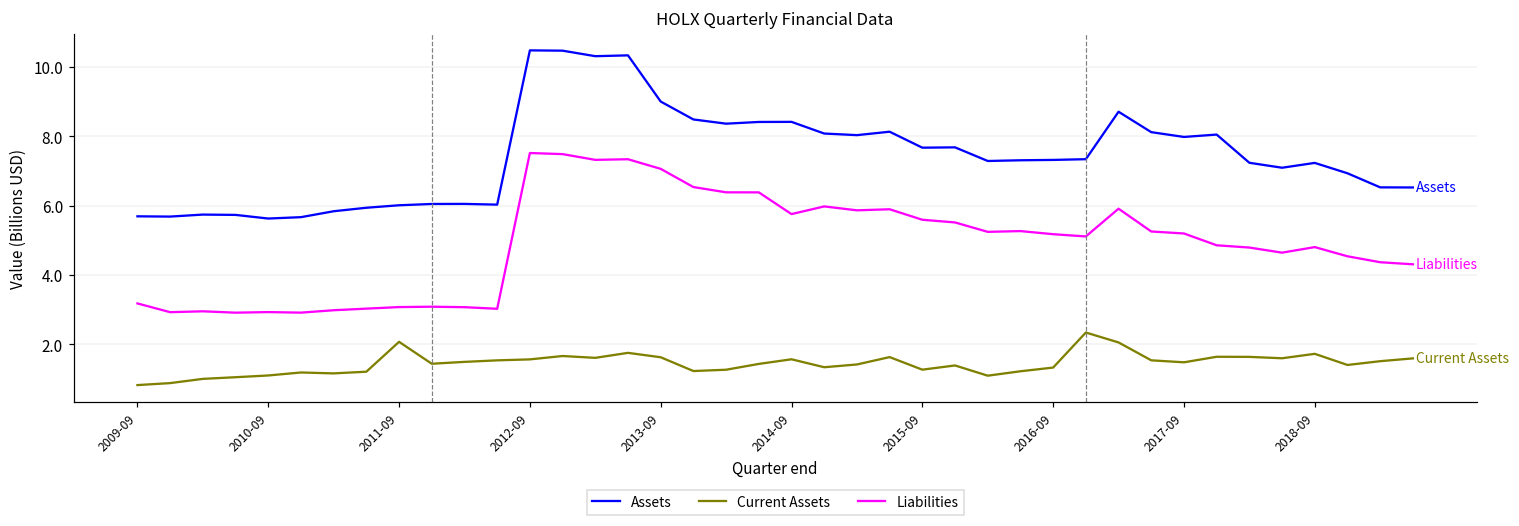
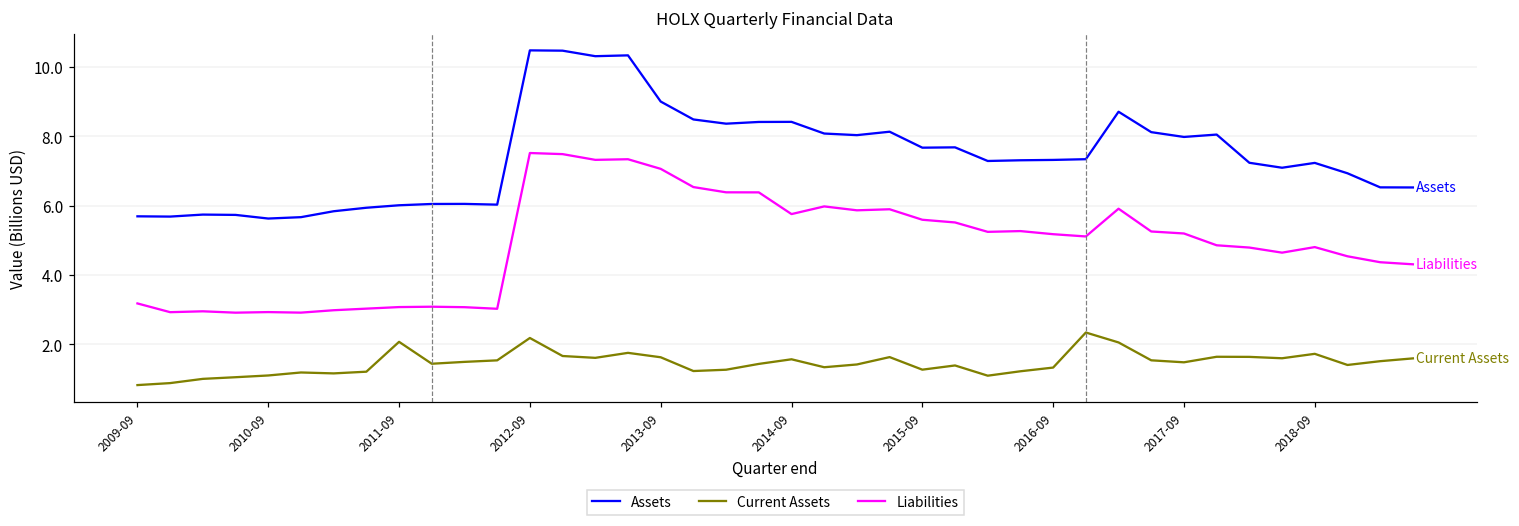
Current Assets, 2012-09: 1.6 -> 2.2
